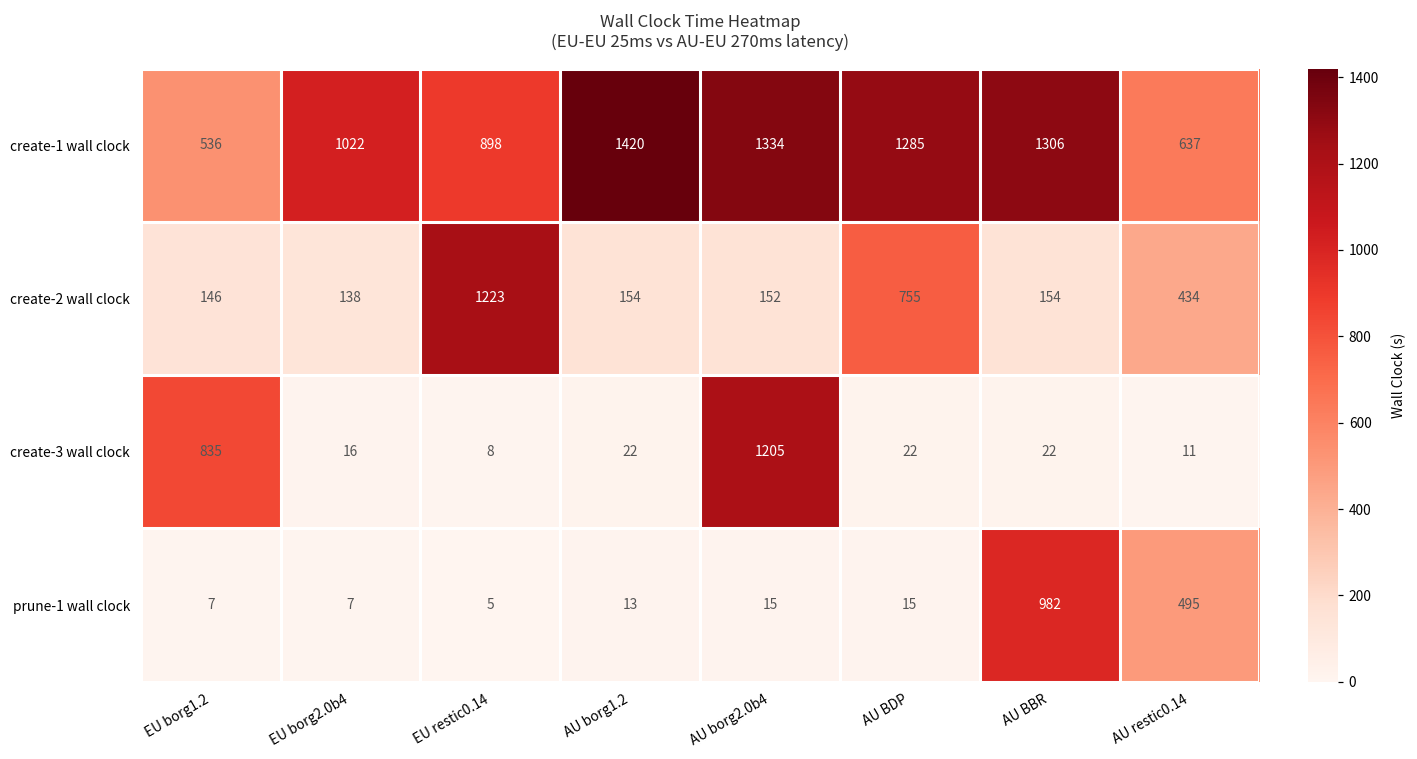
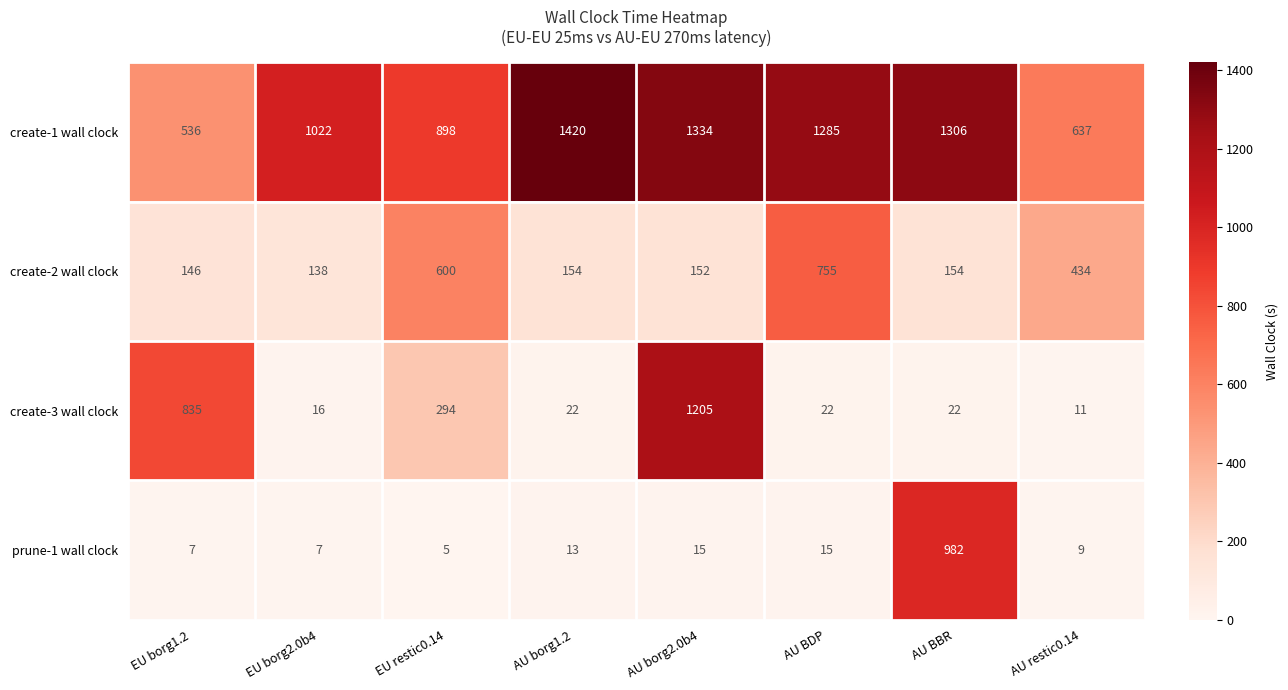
create-2 wall clock, EU restic0.14: 1223 -> 600
create-3 wall clock, EU restic0.14: 8 -> 294
prune-1 wall clock, AU restic0.14: 495 -> 9
